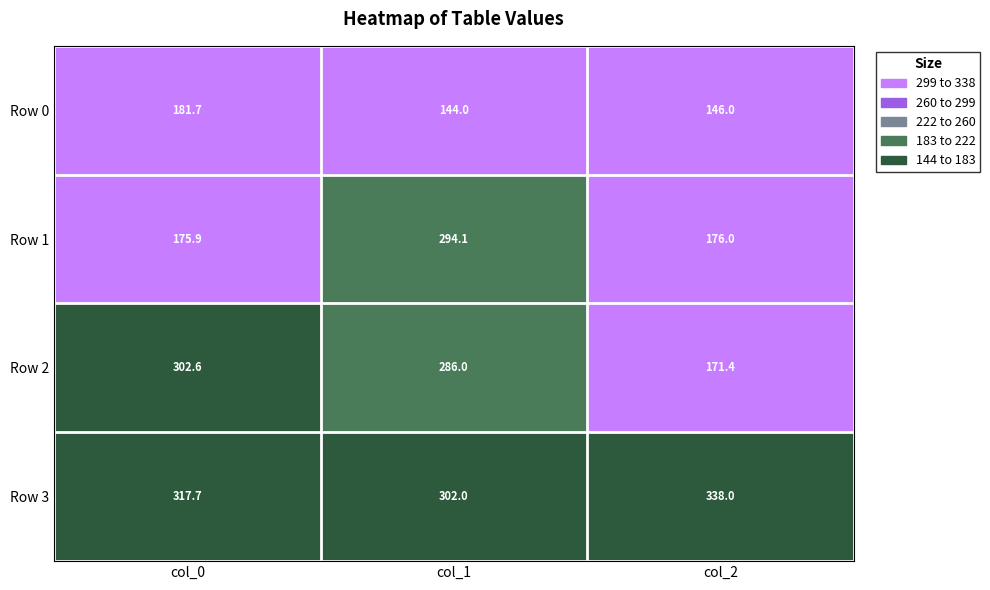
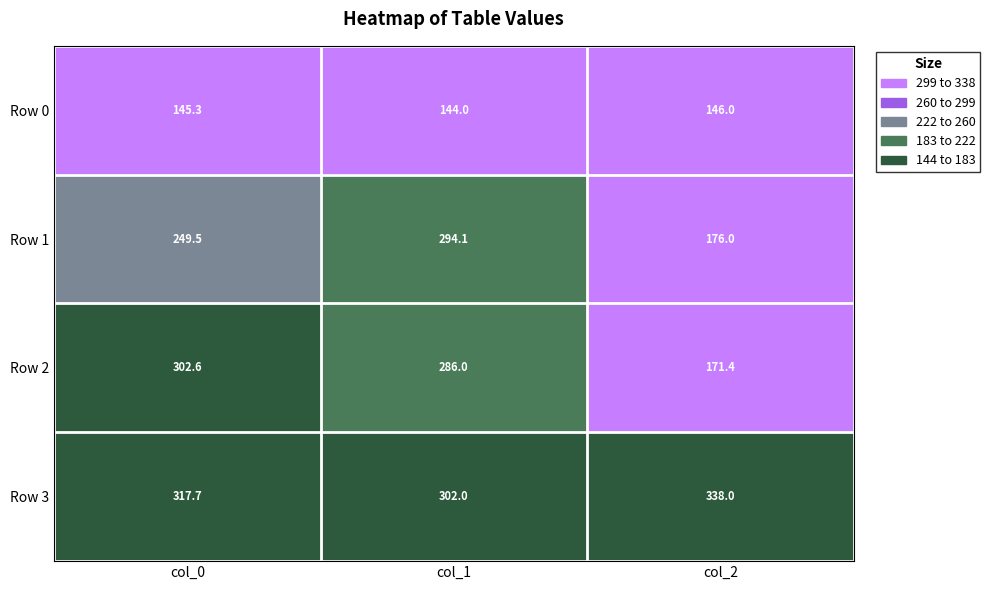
Row 0, col_0: 181.7 -> 145.3
Row 1, col_0: 175.9 -> 249.5
